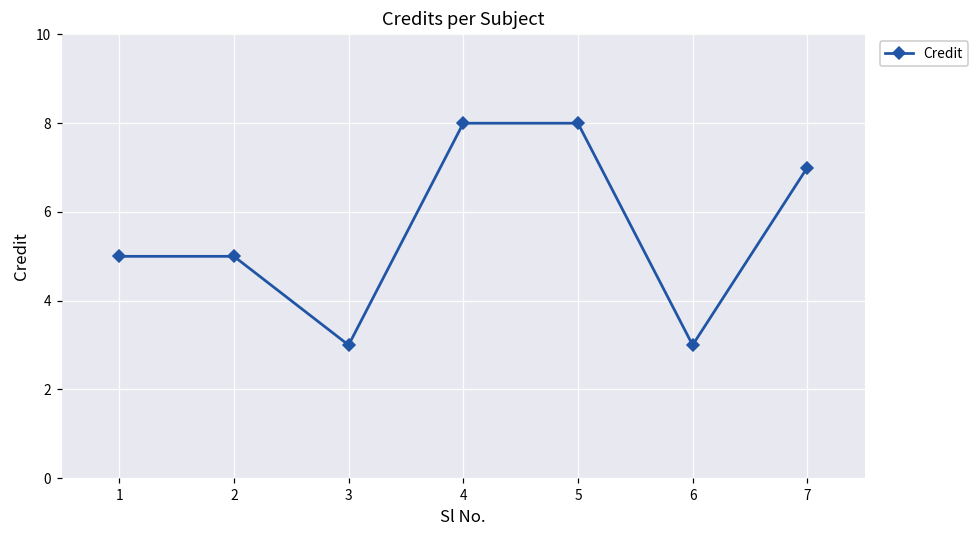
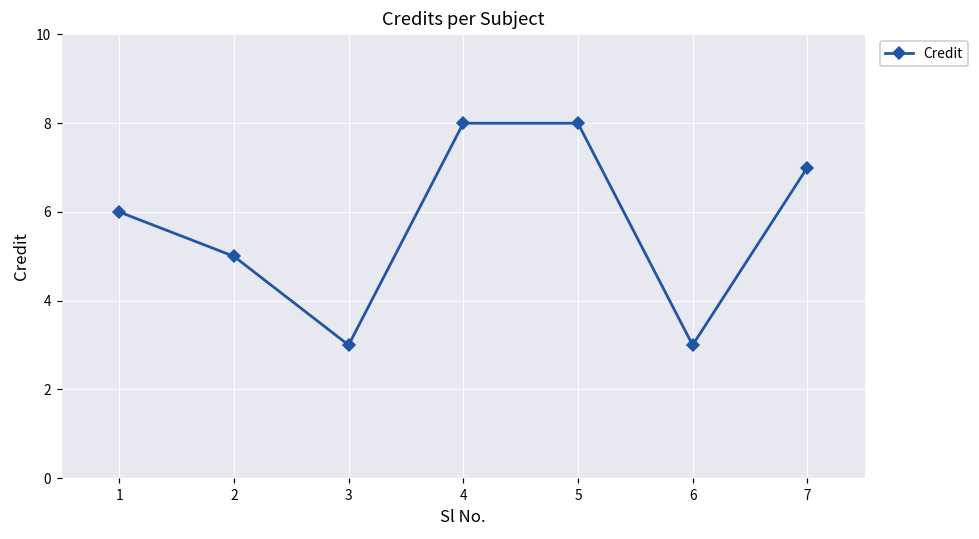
1: 5 -> 6
